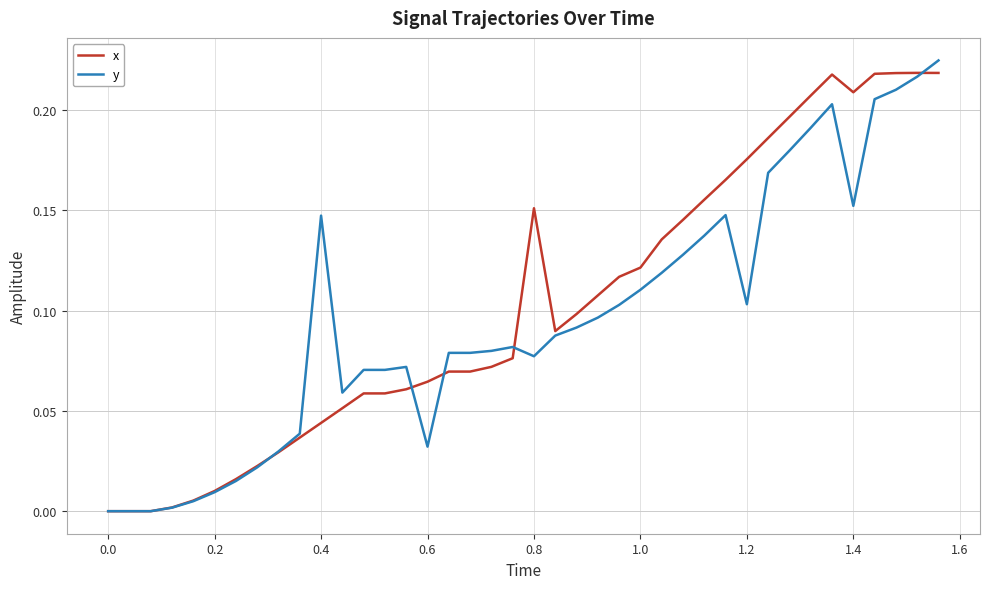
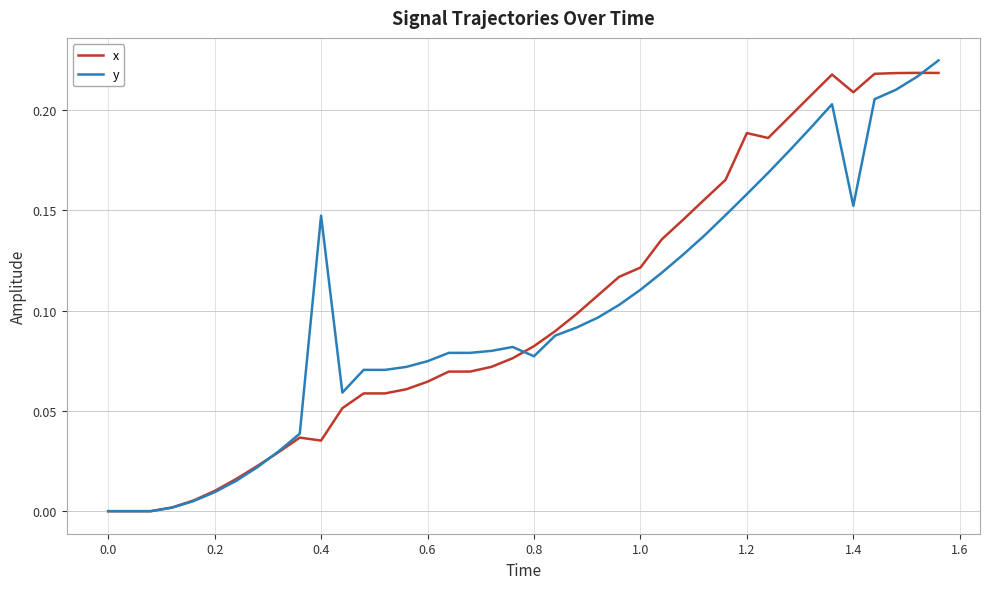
x, 0.4: 0.044 -> 0.035
y, 0.6: 0.032 -> 0.075
x, 0.8: 0.151 -> 0.082
x, 1.2: 0.176 -> 0.189
y, 1.2: 0.103 -> 0.158
